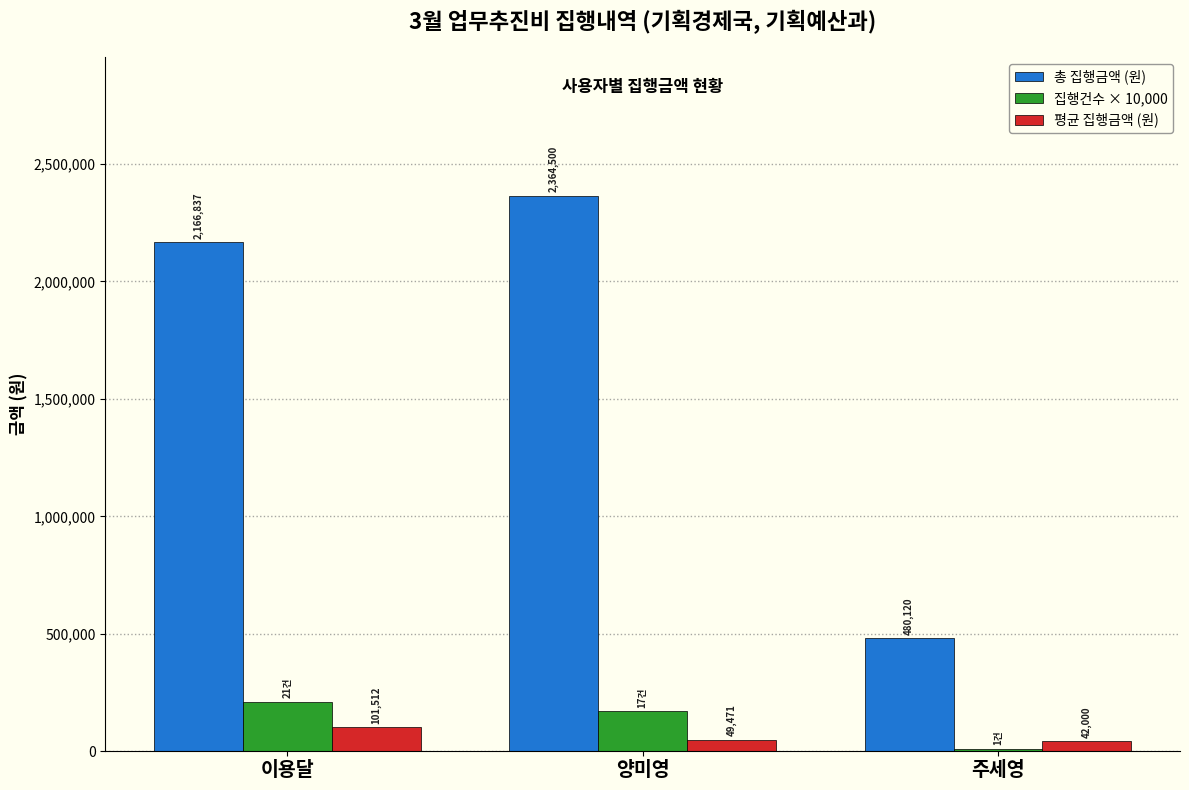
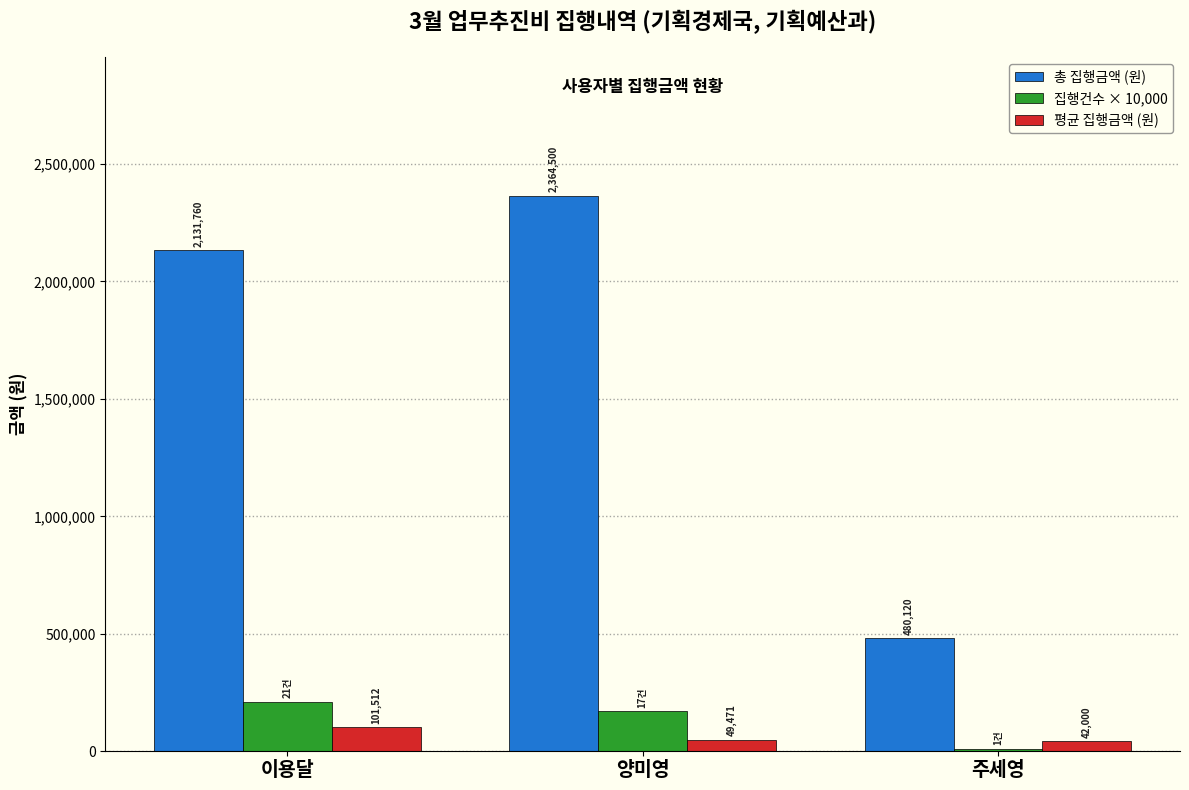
총 집행금액 (원), 이용달: 2,166,837 -> 2,131,760
